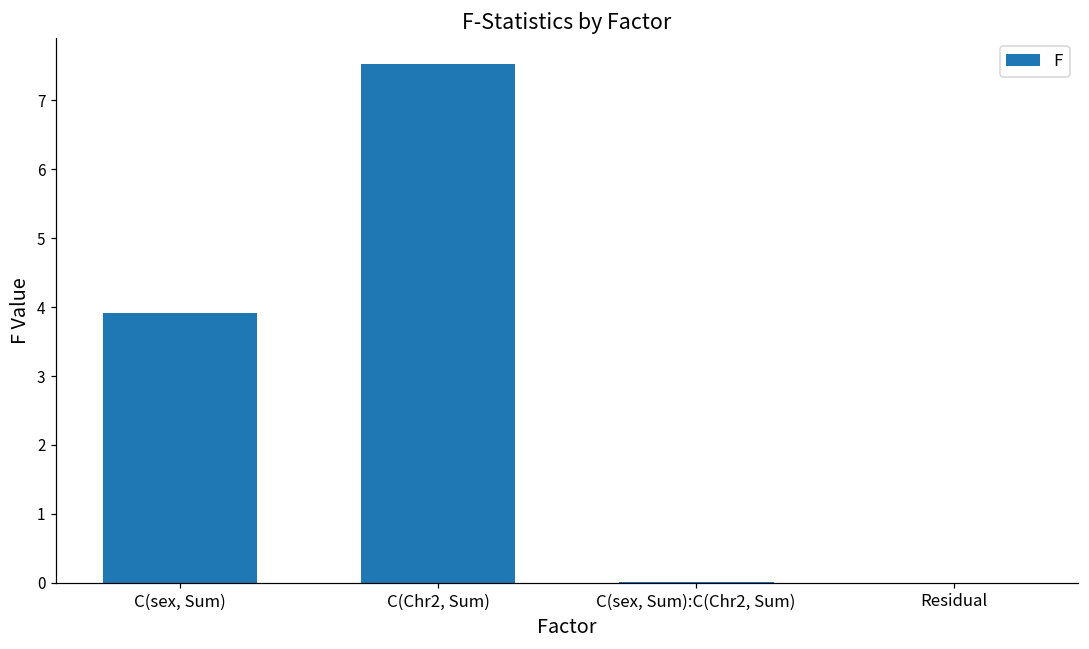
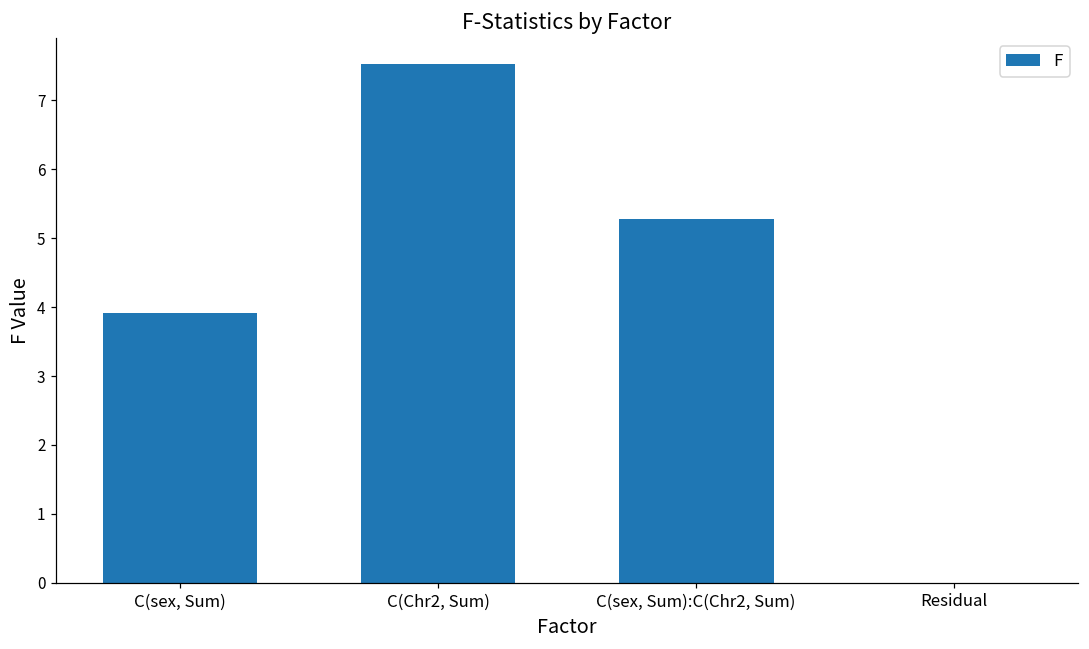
C(sex, Sum):C(Chr2, Sum): 0.0 -> 5.3
